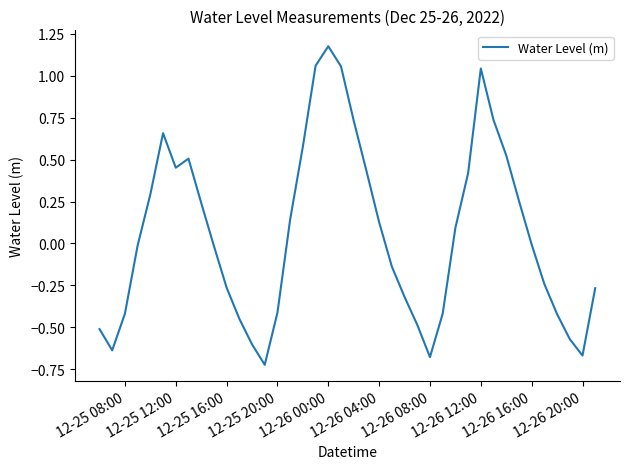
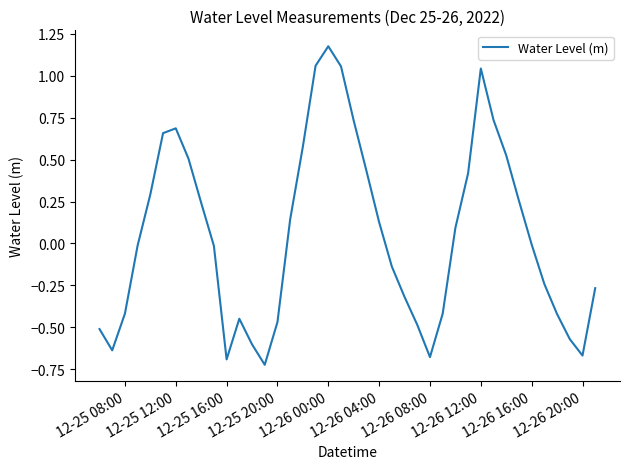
12-25 12:00: 0.45 -> 0.69
12-25 16:00: -0.26 -> -0.69
12-25 20:00: -0.41 -> -0.47
